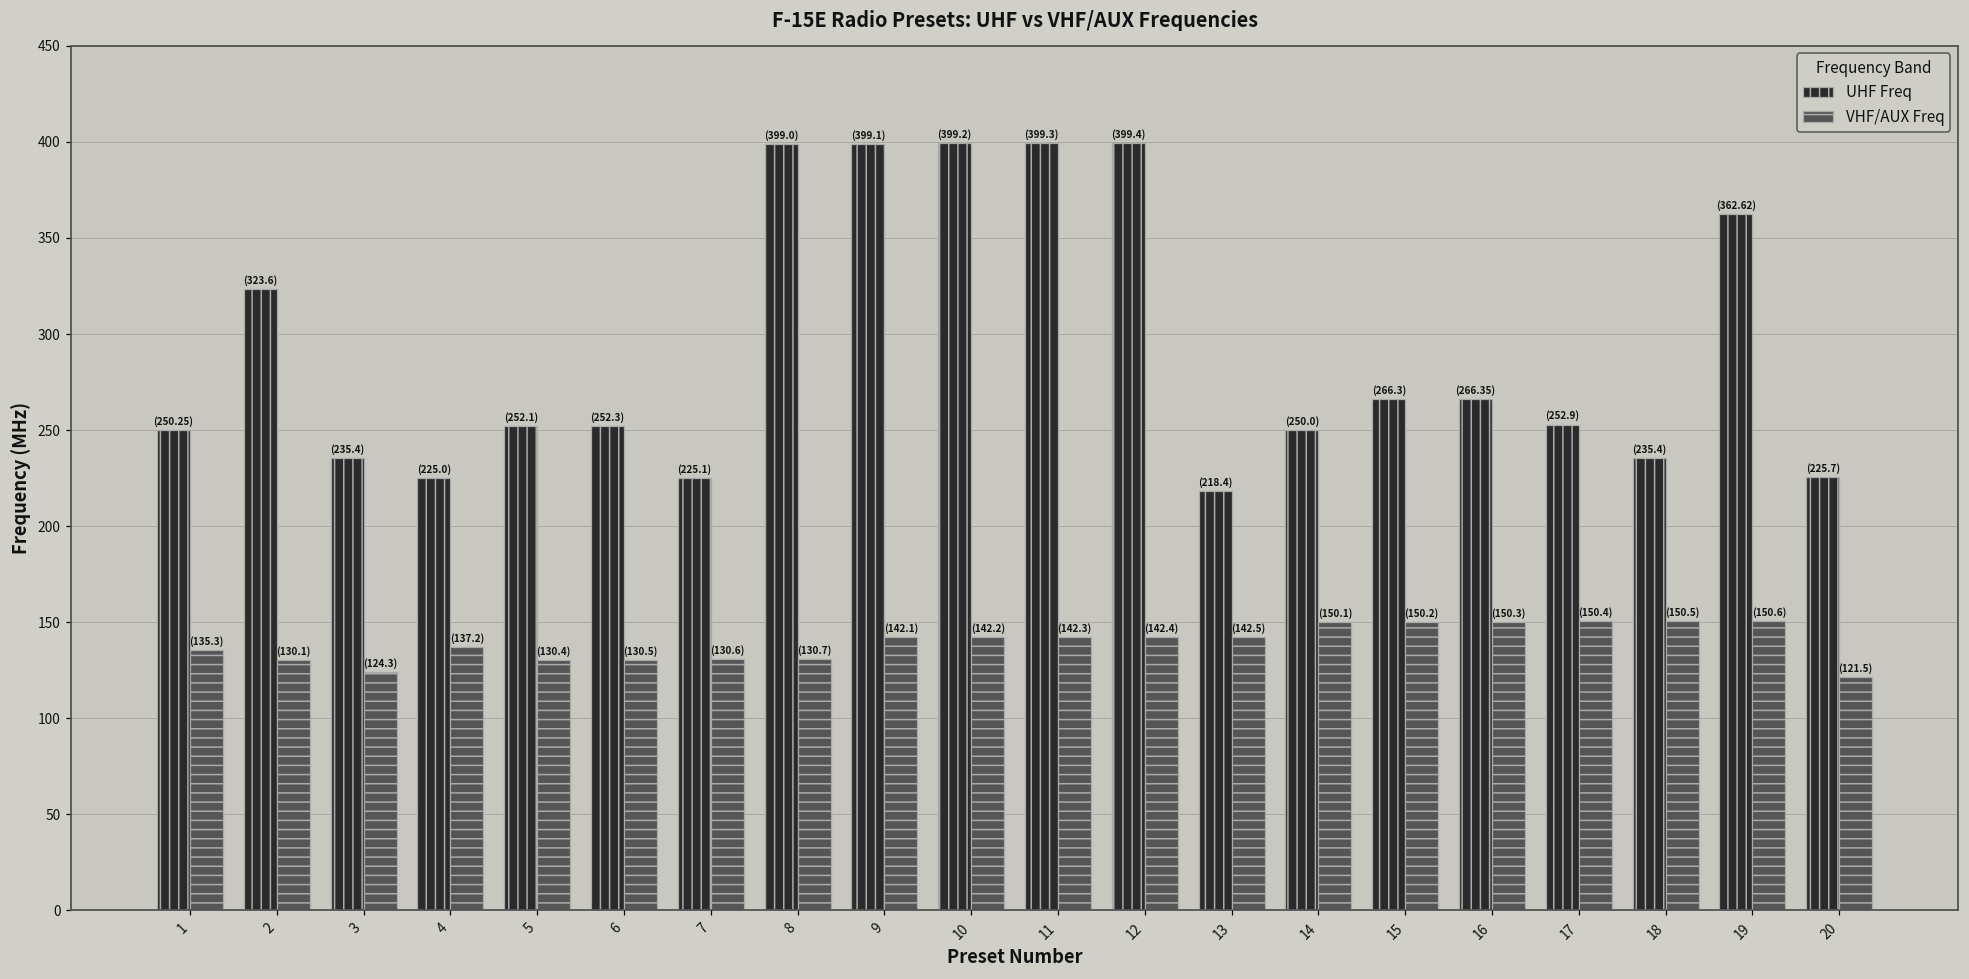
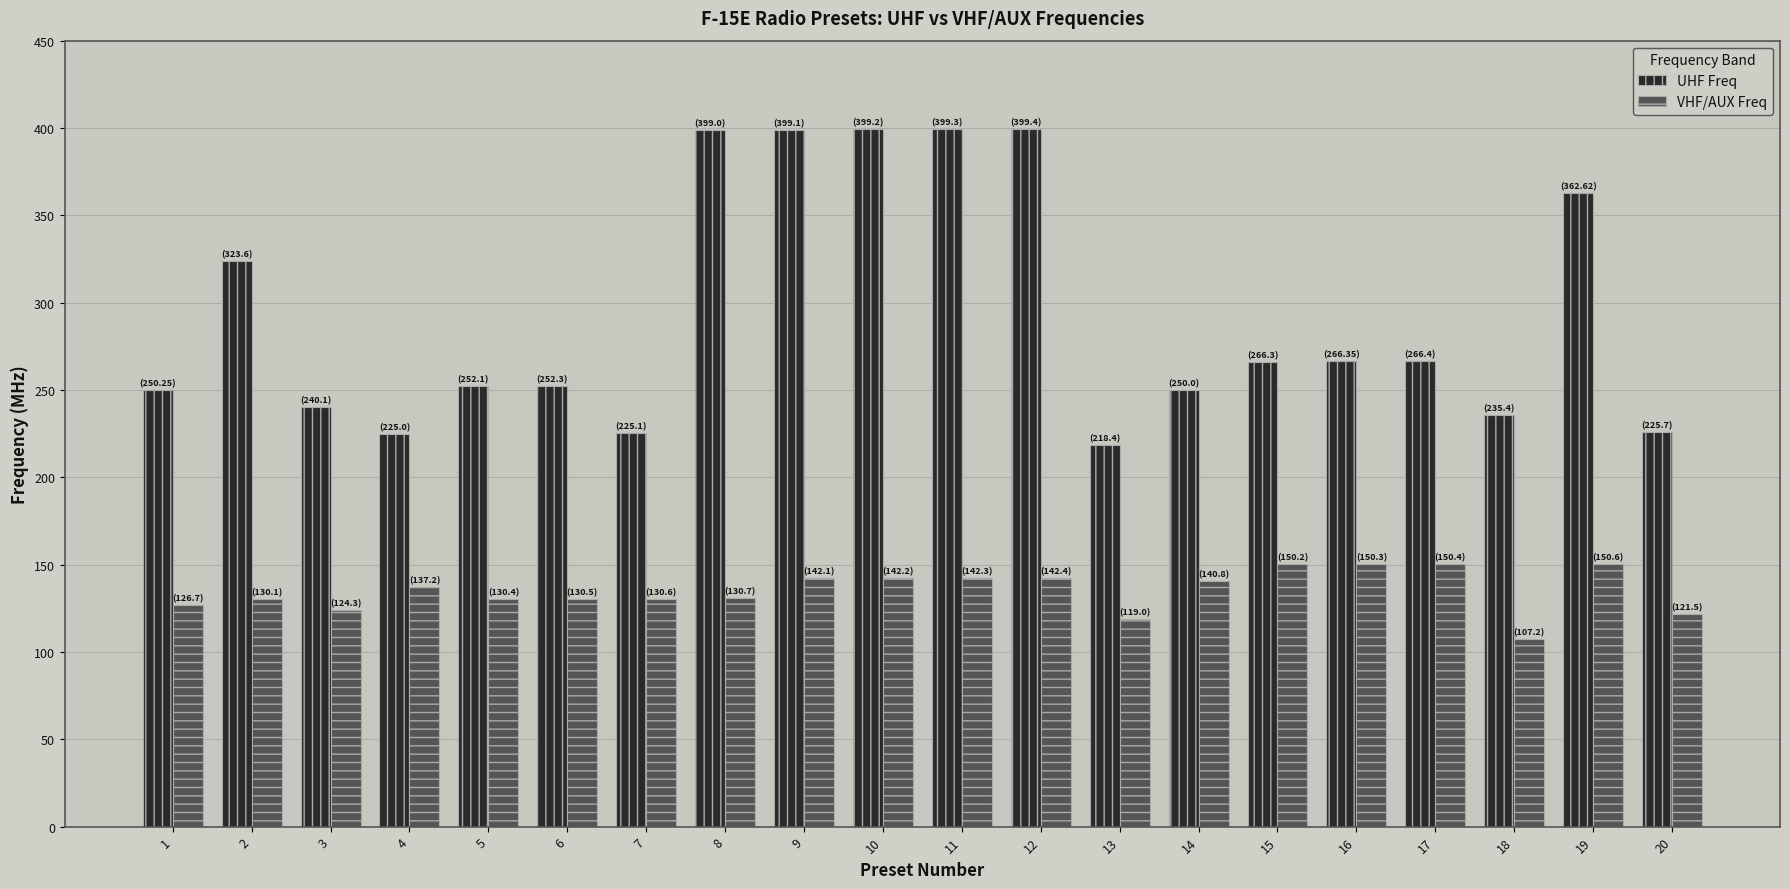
VHF/AUX Freq, 1: (135.3) -> (126.7)
UHF Freq, 3: (235.4) -> (240.1)
VHF/AUX Freq, 13: (142.5) -> (119.0)
VHF/AUX Freq, 14: (150.1) -> (140.8)
UHF Freq, 17: (252.9) -> (266.4)
VHF/AUX Freq, 18: (150.5) -> (107.2)
